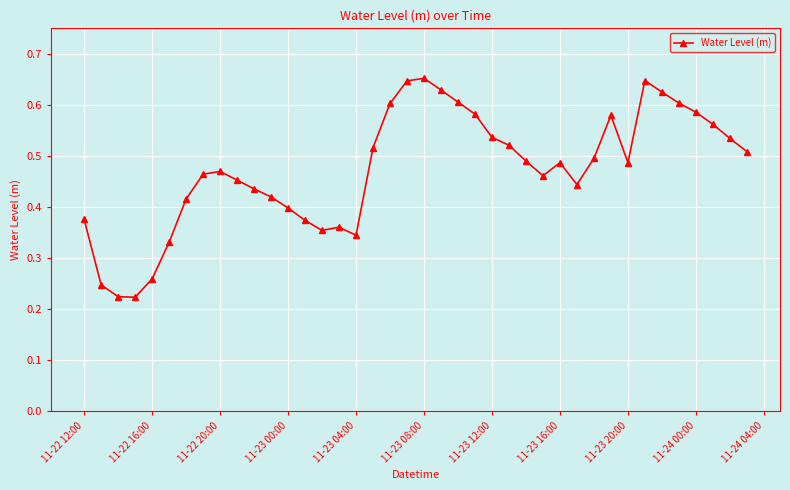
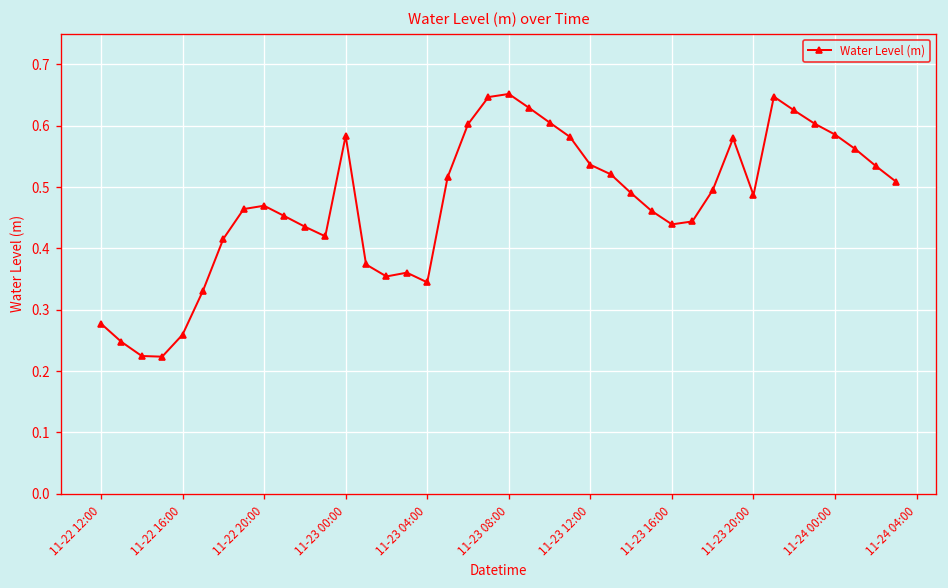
11-22 12:00: 0.38 -> 0.28
11-23 00:00: 0.40 -> 0.58
11-23 16:00: 0.49 -> 0.44
